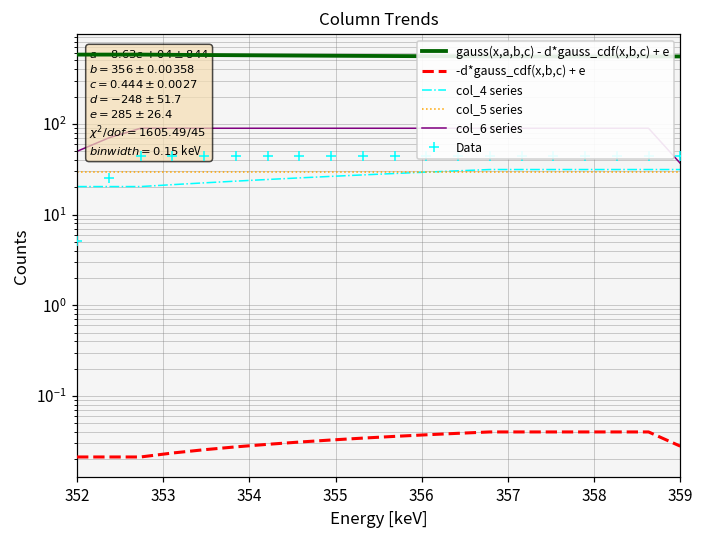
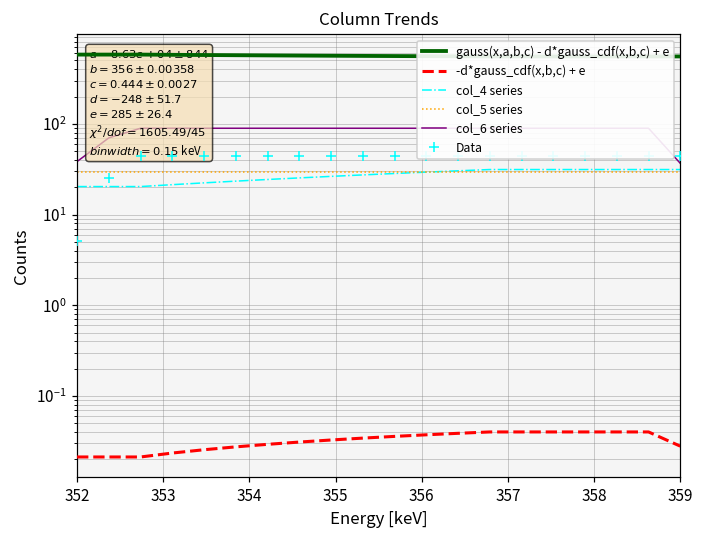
col_6 series, 352: 50 -> 40
